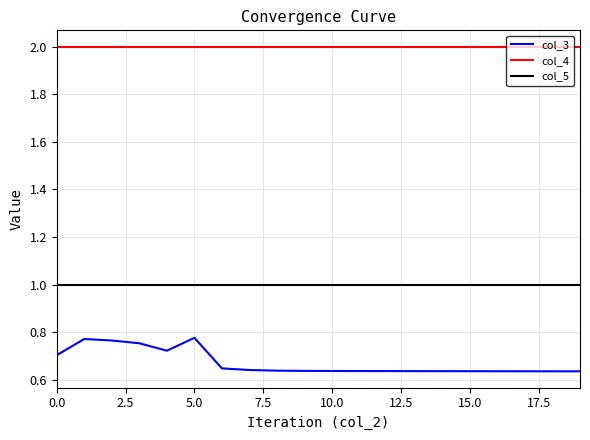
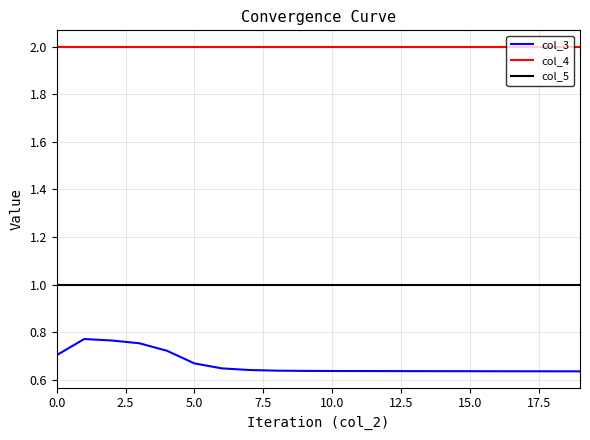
col_3, 5.0: 0.78 -> 0.67
